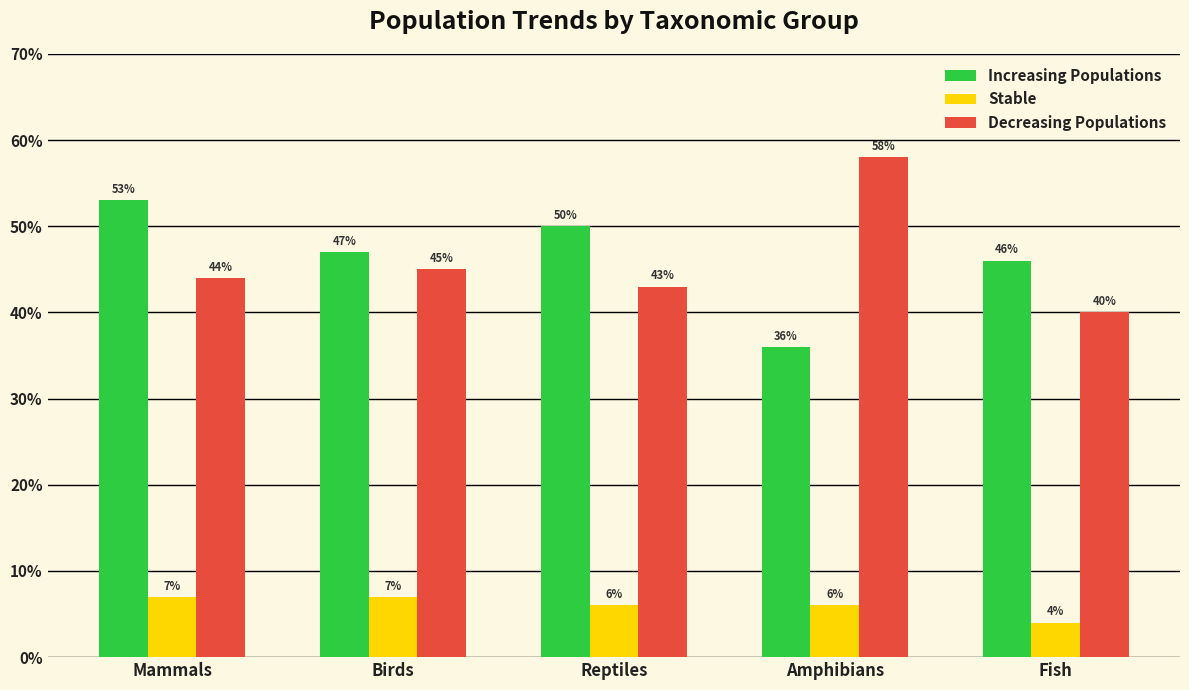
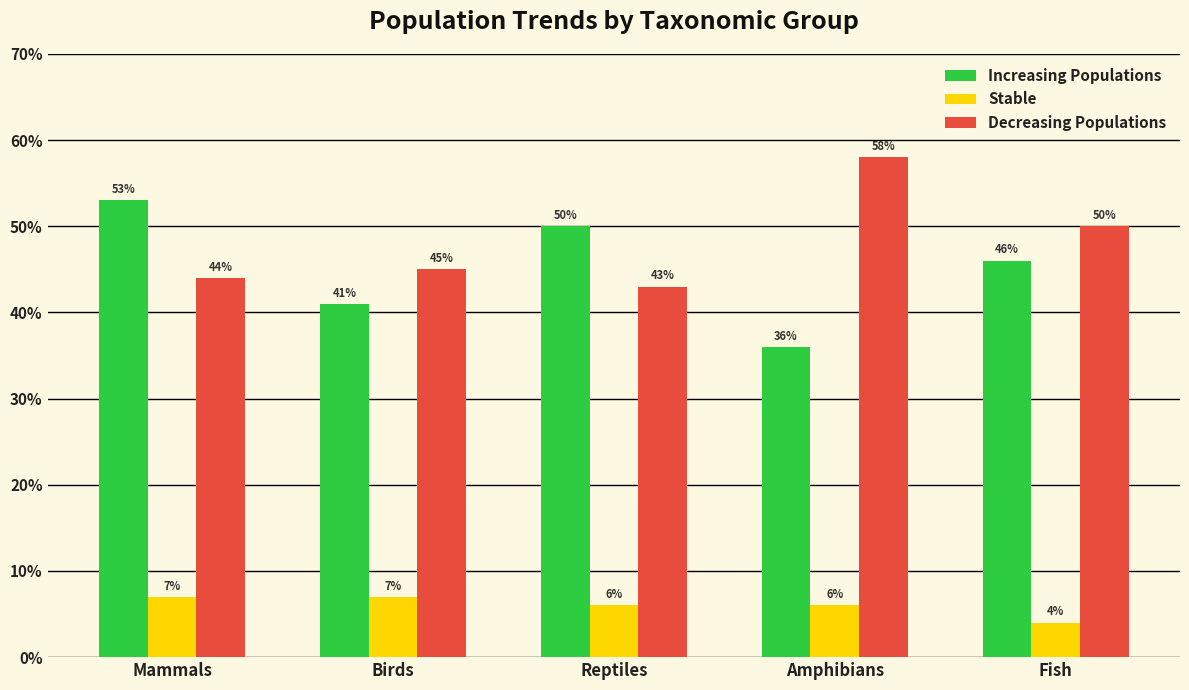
Increasing Populations, Birds: 47% -> 41%
Decreasing Populations, Fish: 40% -> 50%
